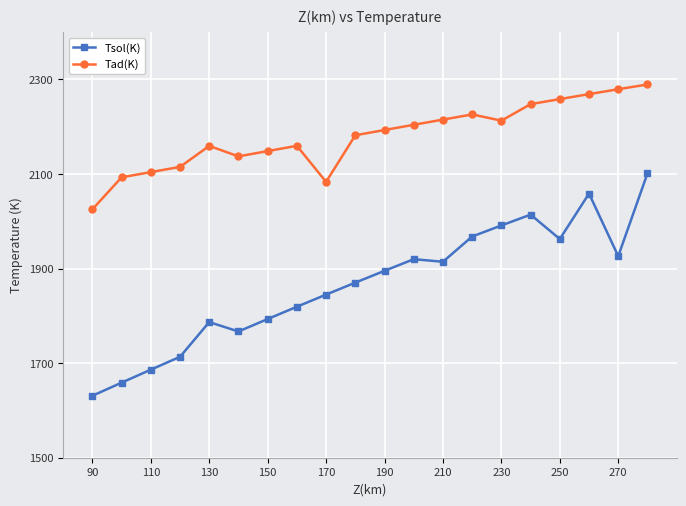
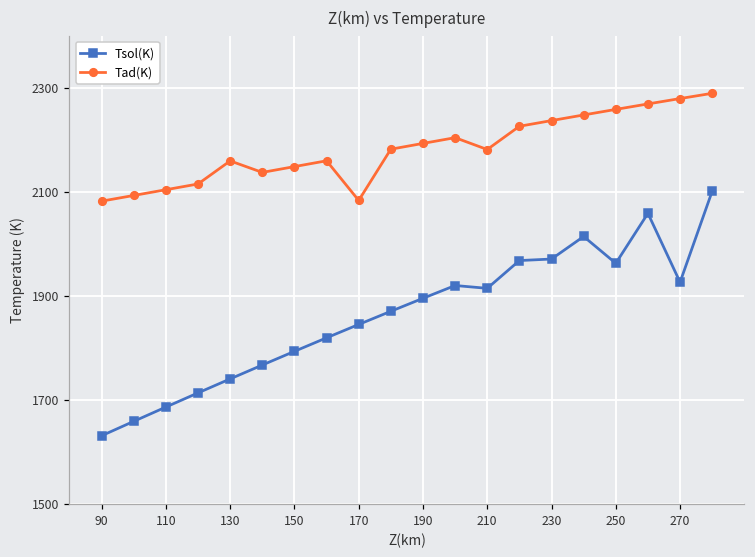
Tad(K), 90: 2030 -> 2080
Tsol(K), 130: 1790 -> 1740
Tad(K), 210: 2220 -> 2180
Tsol(K), 230: 1990 -> 1970
Tad(K), 230: 2210 -> 2240
